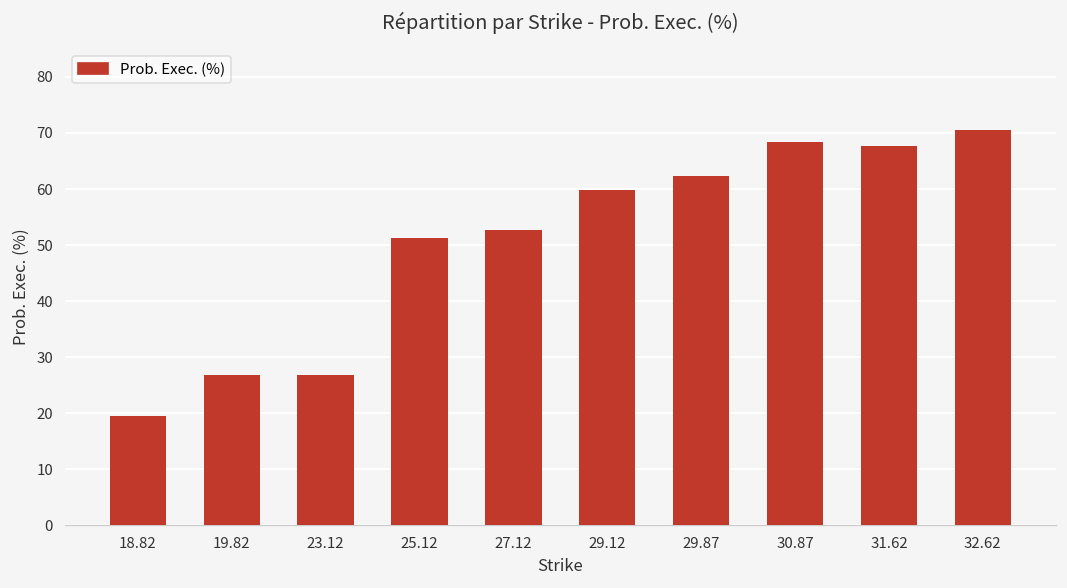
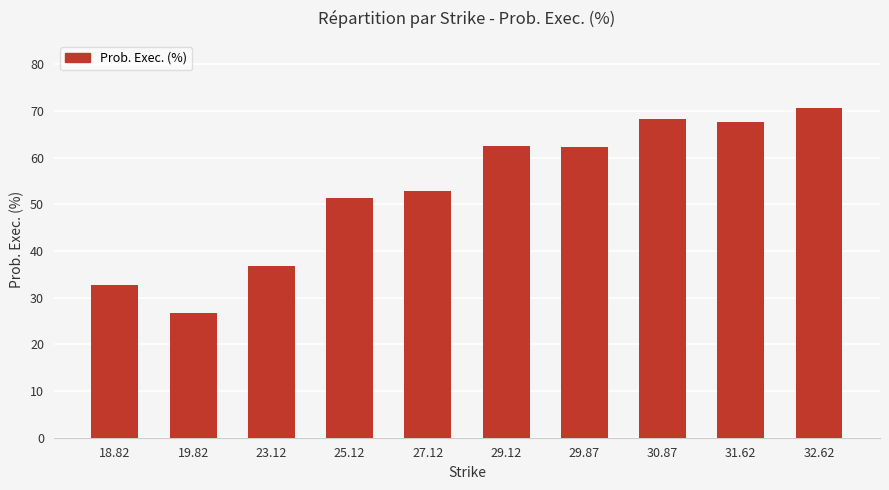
18.82: 19 -> 33
23.12: 27 -> 37
29.12: 60 -> 63
